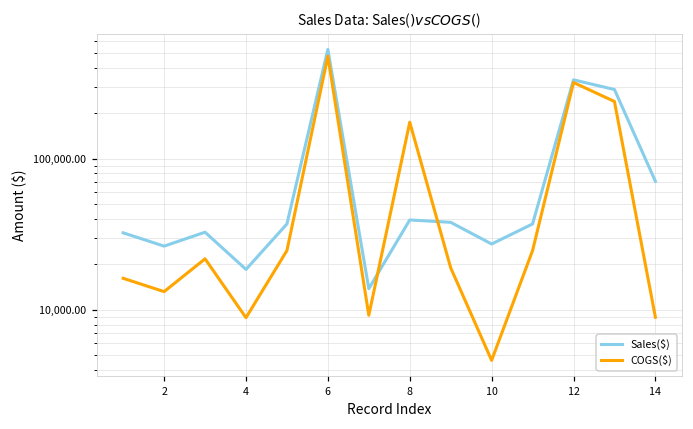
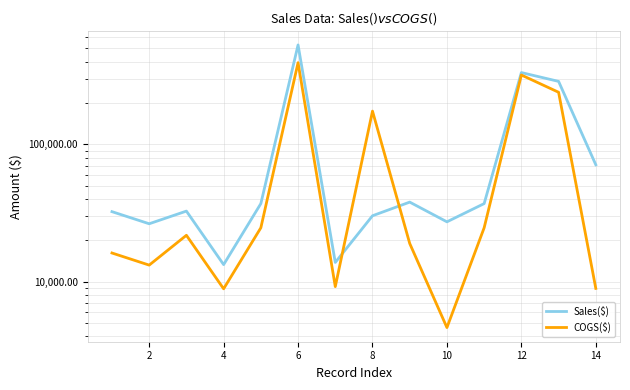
Sales($), 4: 19,000 -> 13,000
COGS($), 6: 480,000 -> 390,000
Sales($), 8: 39,000 -> 30,000
